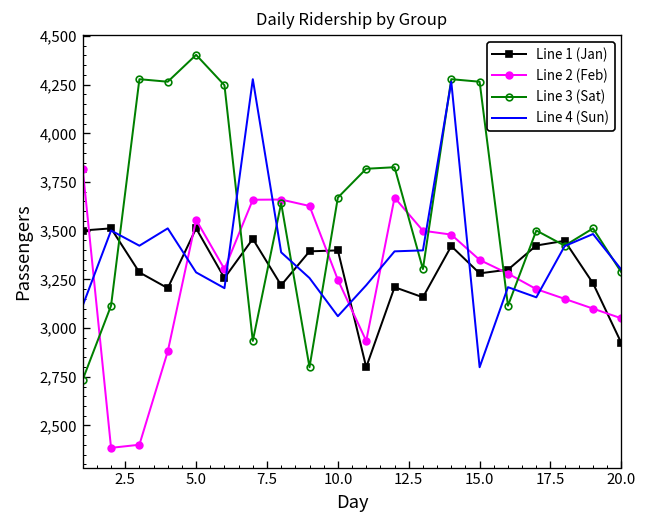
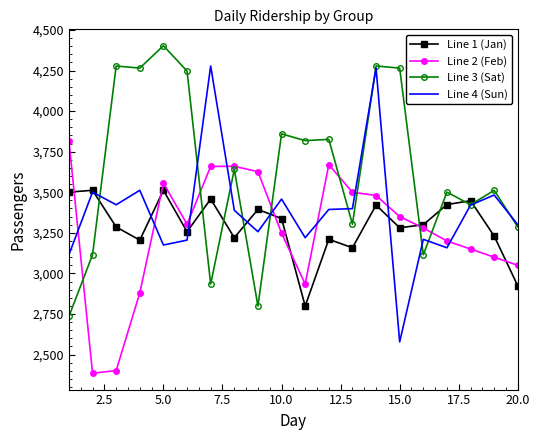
Line 4 (Sun), 5.0: 3,290 -> 3,180
Line 1 (Jan), 10.0: 3,400 -> 3,340
Line 3 (Sat), 10.0: 3,670 -> 3,860
Line 4 (Sun), 10.0: 3,060 -> 3,460
Line 4 (Sun), 15.0: 2,800 -> 2,580
